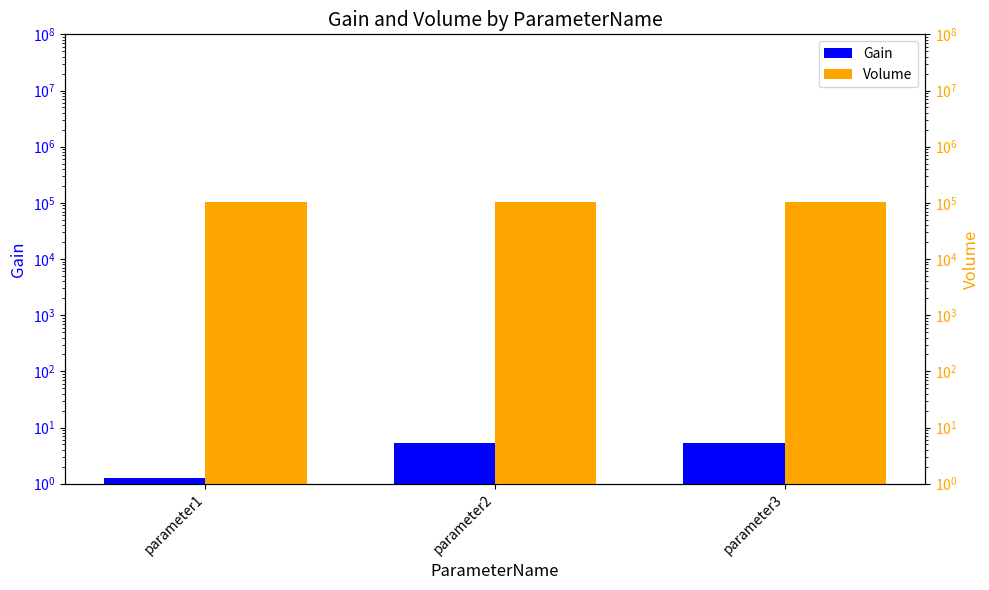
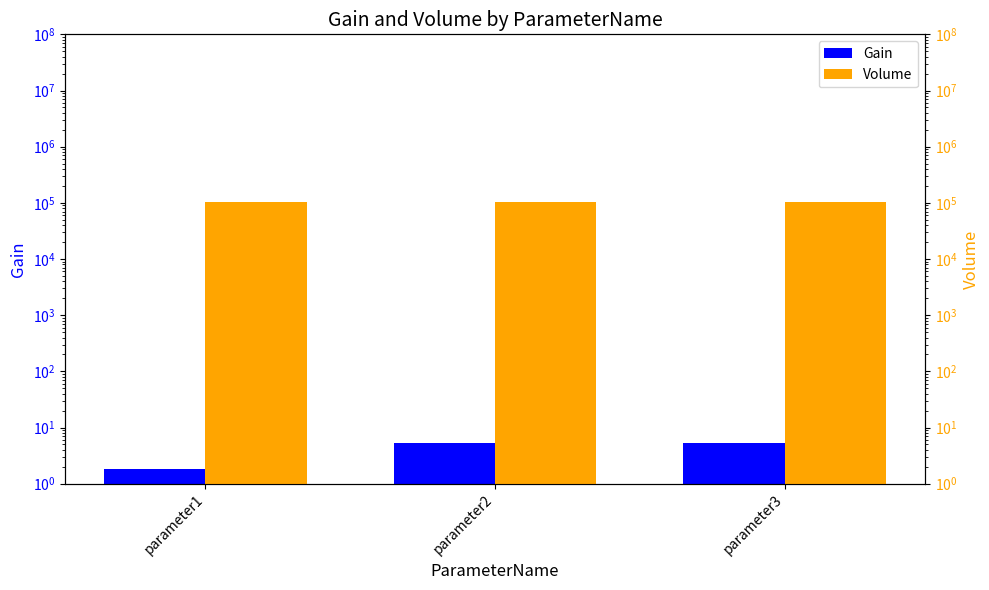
Gain, parameter1: 1.3 -> 1.8
